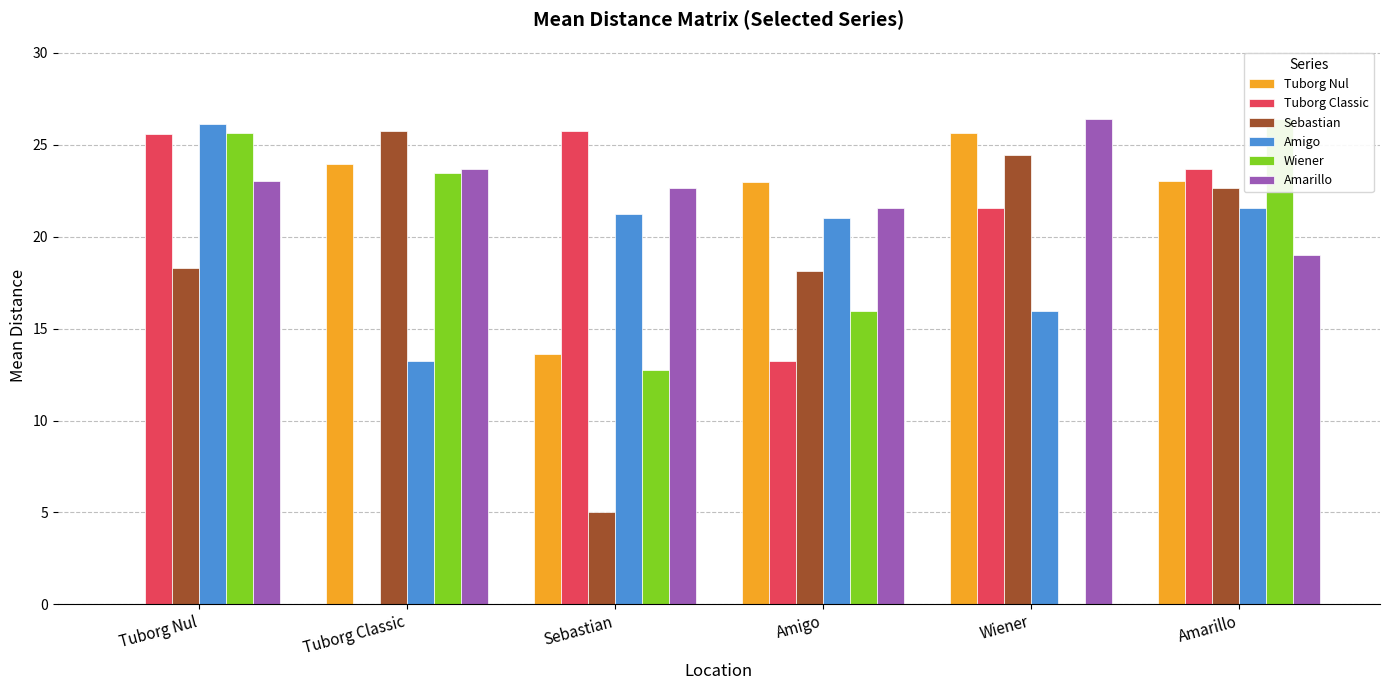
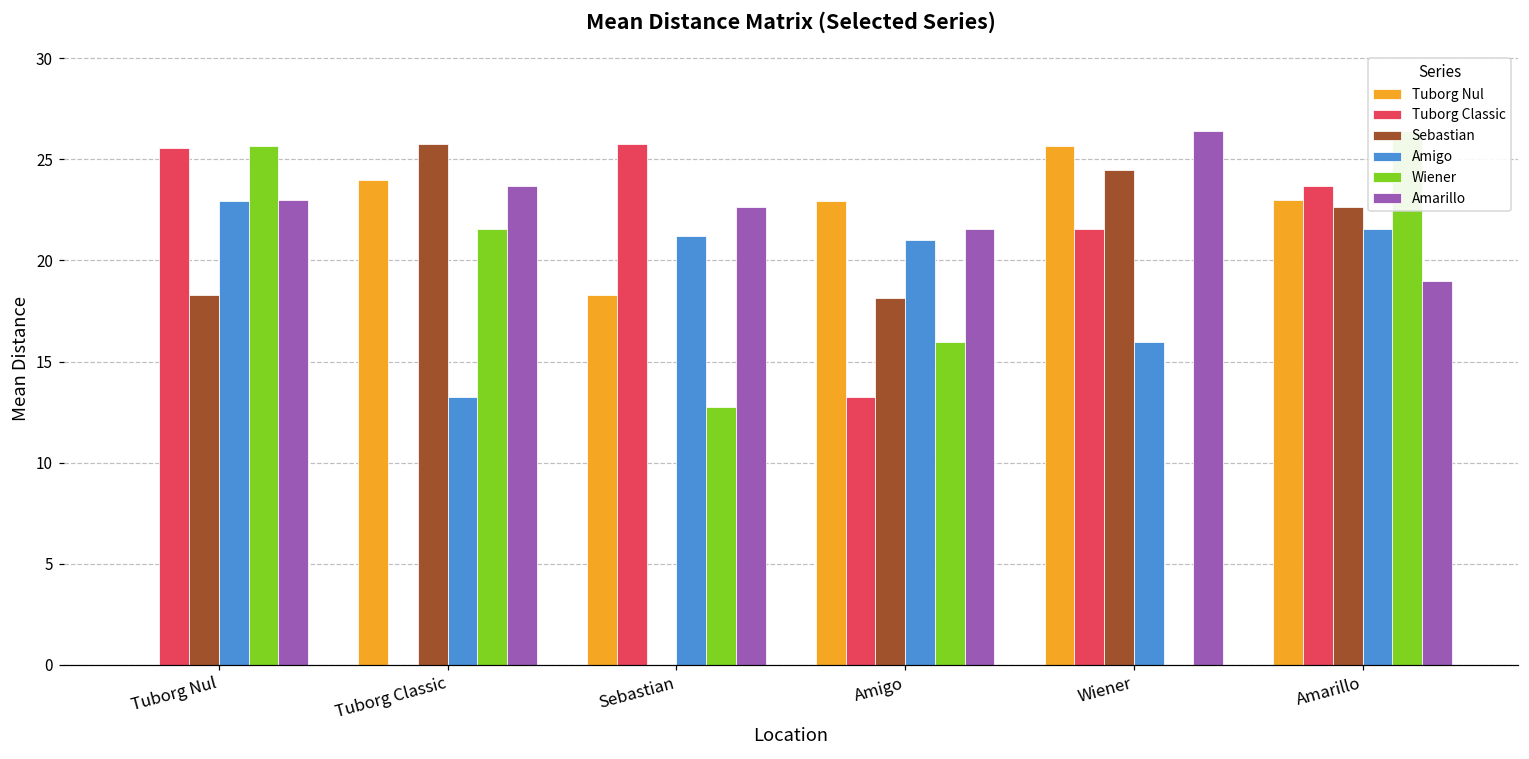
Amigo, Tuborg Nul: 26.2 -> 23.0
Wiener, Tuborg Classic: 23.4 -> 21.5
Tuborg Nul, Sebastian: 13.6 -> 18.3
Sebastian, Sebastian: 5 -> 0
